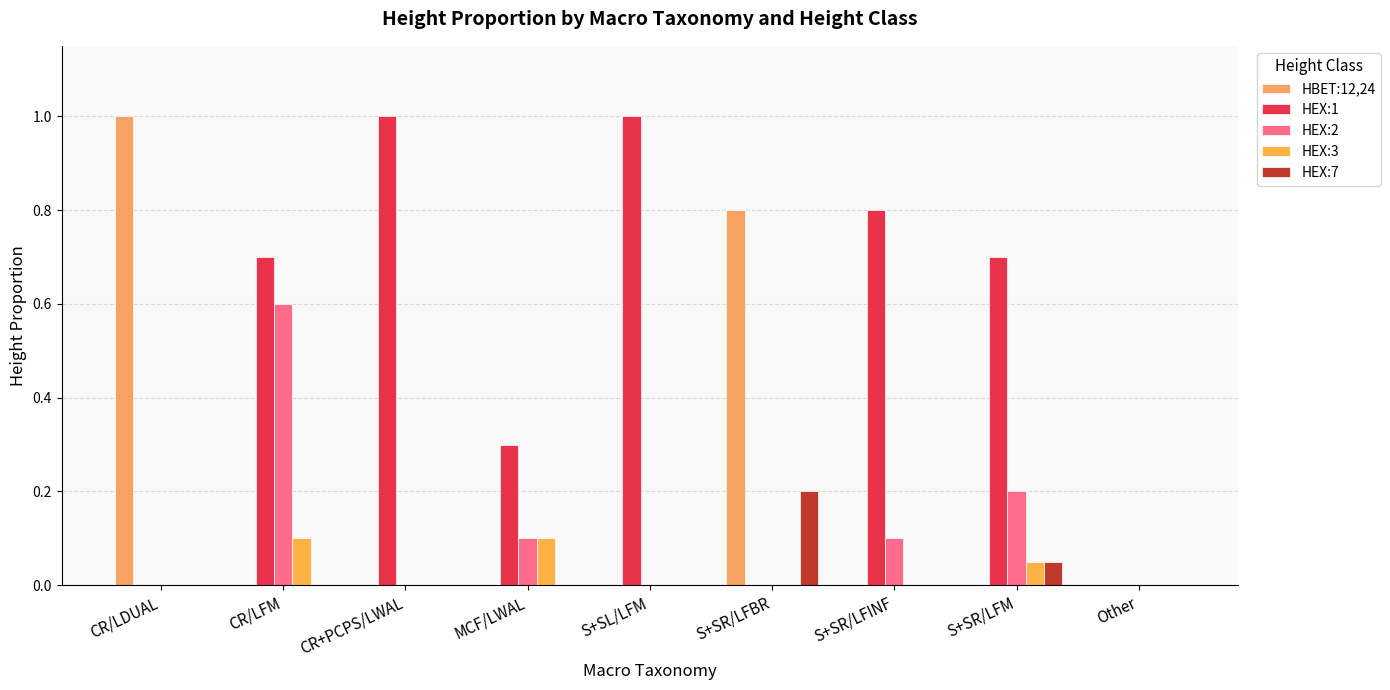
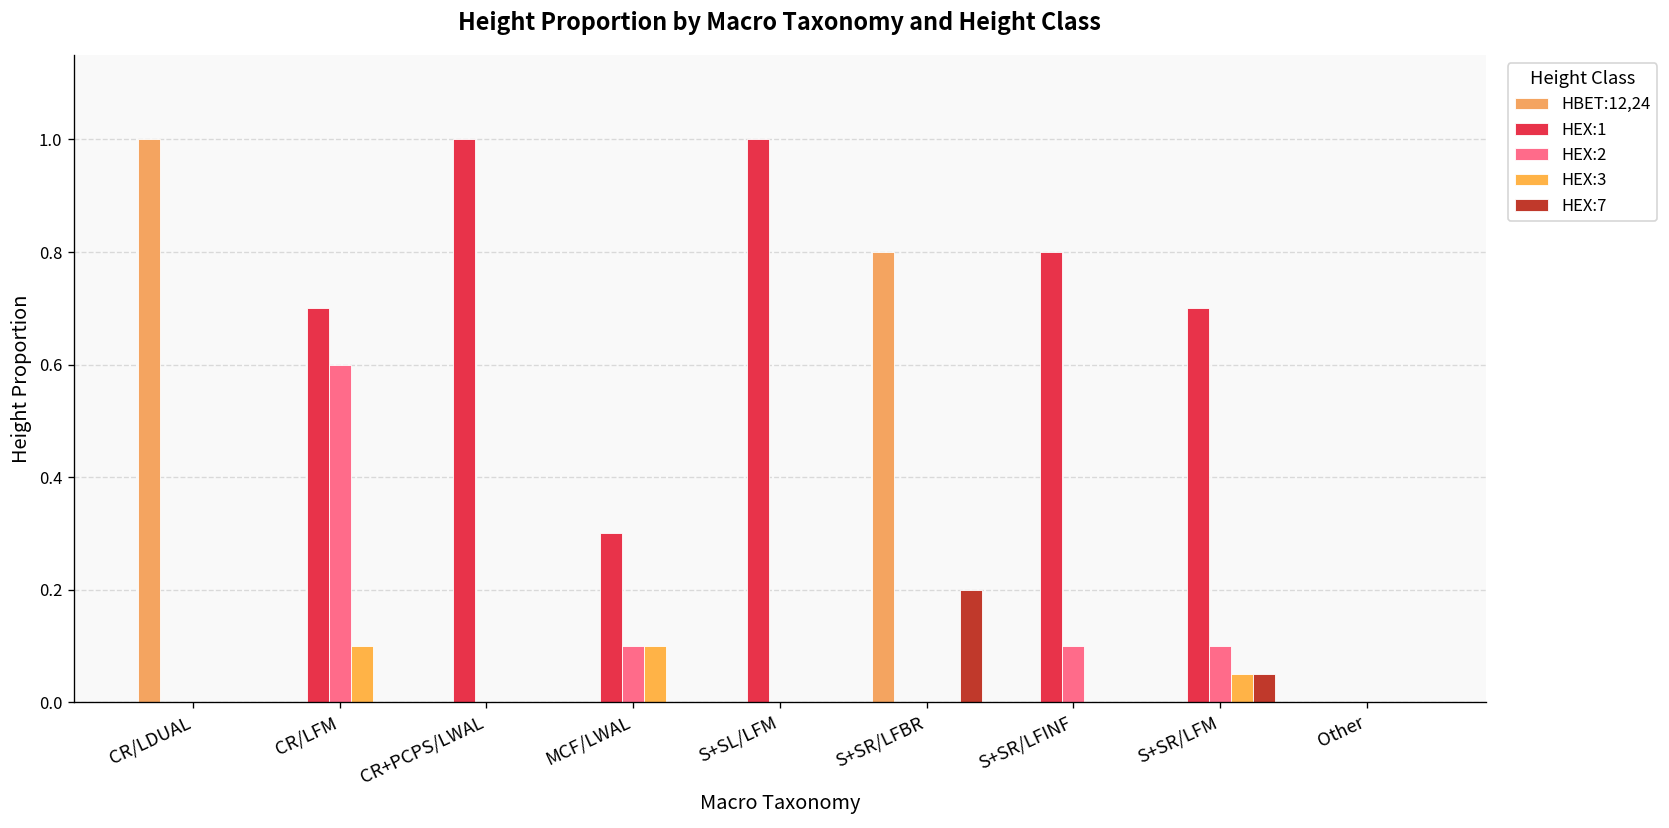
HEX:2, S+SR/LFM: 0.2 -> 0.1
